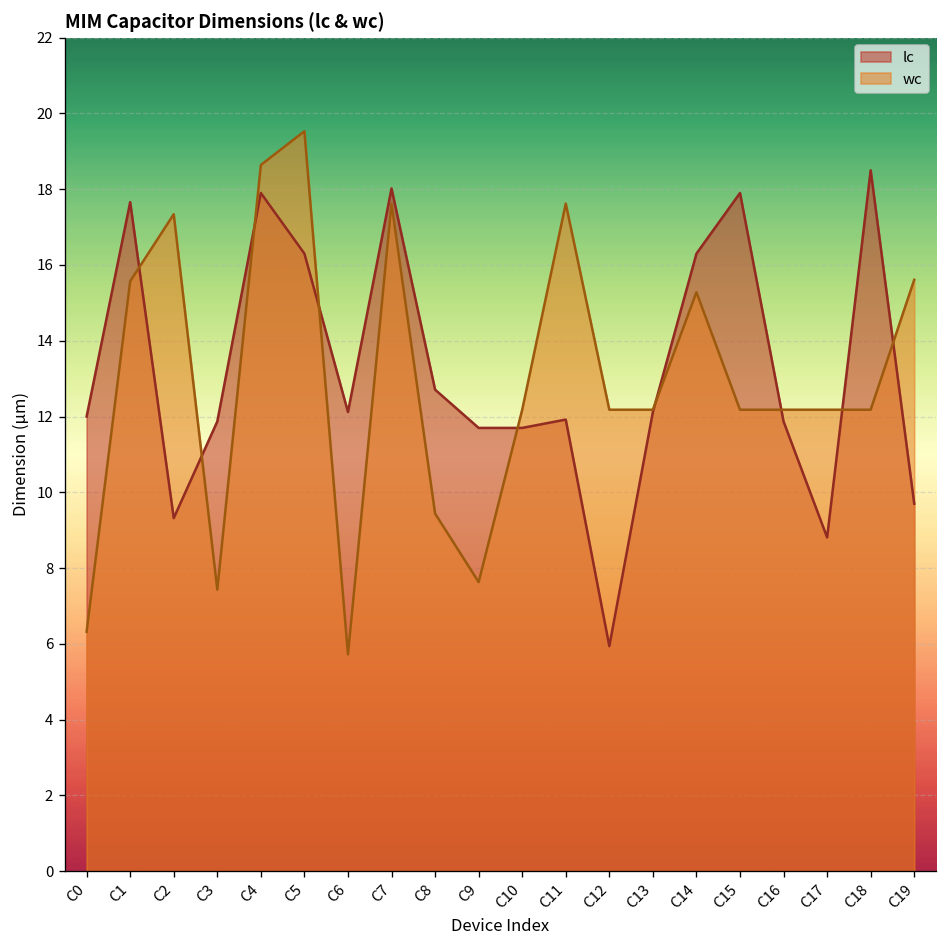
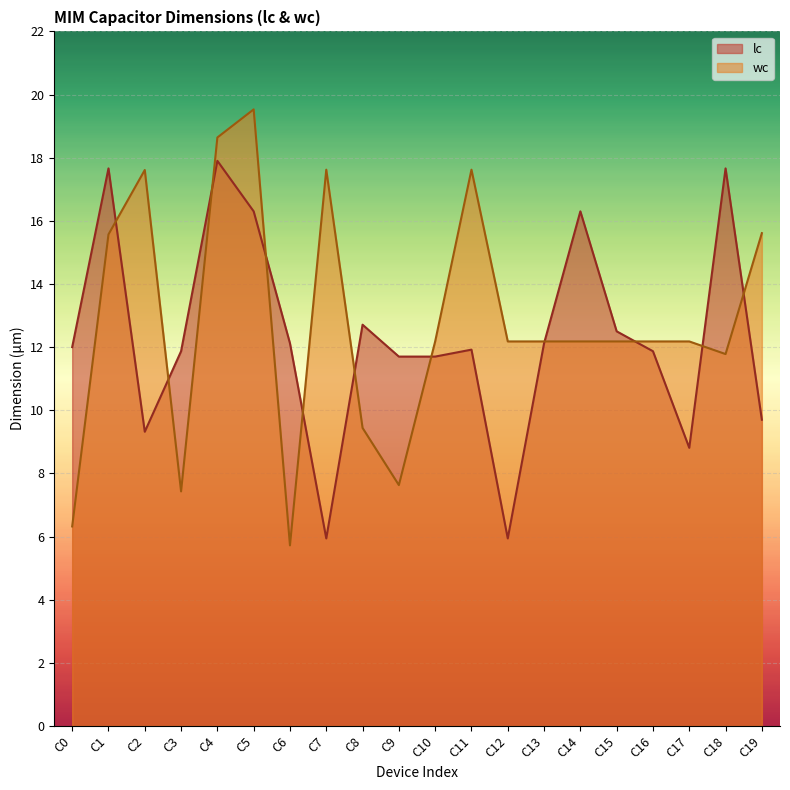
wc, C2: 17.3 -> 17.6
lc, C7: 18.0 -> 5.9
wc, C14: 15.3 -> 12.2
lc, C15: 17.9 -> 12.5
lc, C18: 18.5 -> 17.7
wc, C18: 12.2 -> 11.8
